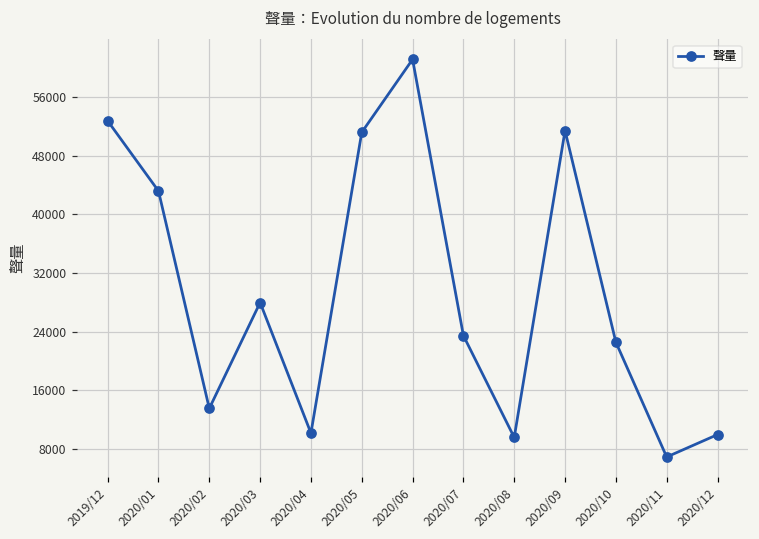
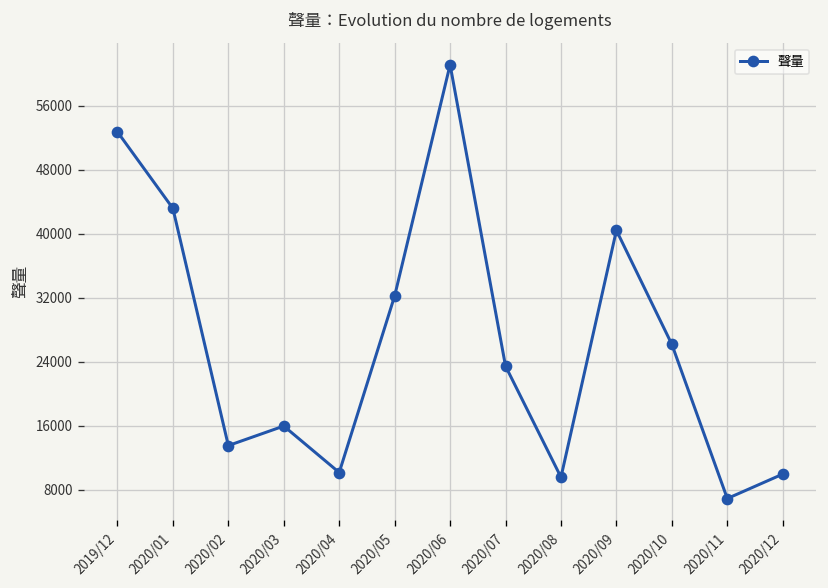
2020/03: 28000 -> 16000
2020/05: 51000 -> 32000
2020/09: 51000 -> 40000
2020/10: 23000 -> 26000
